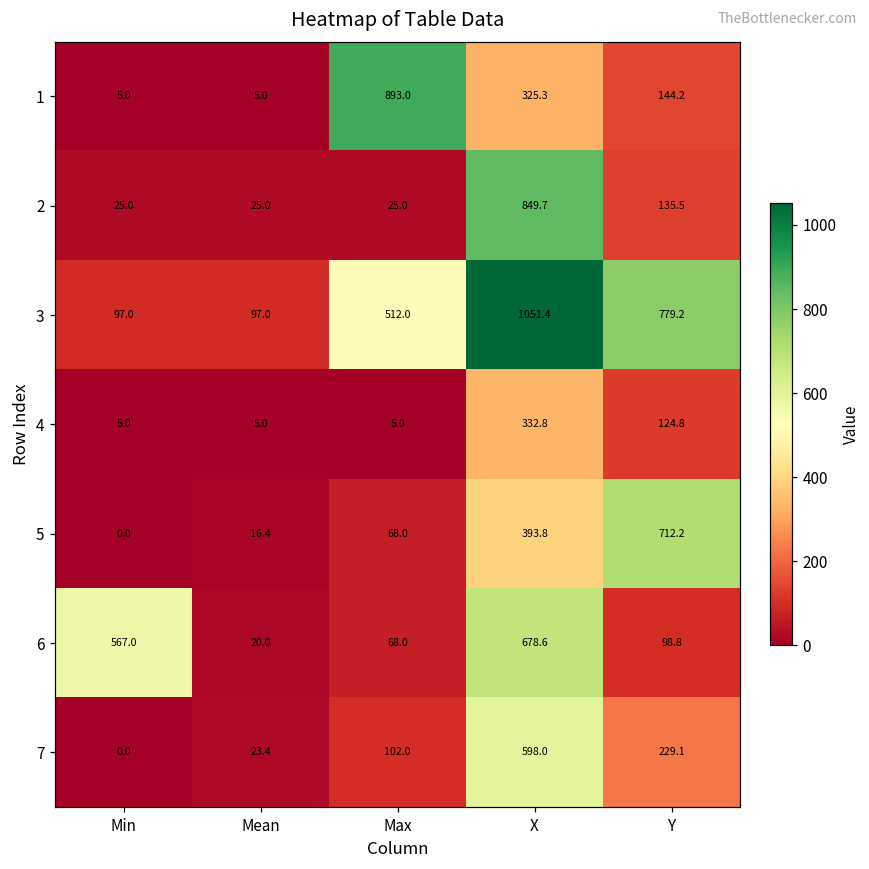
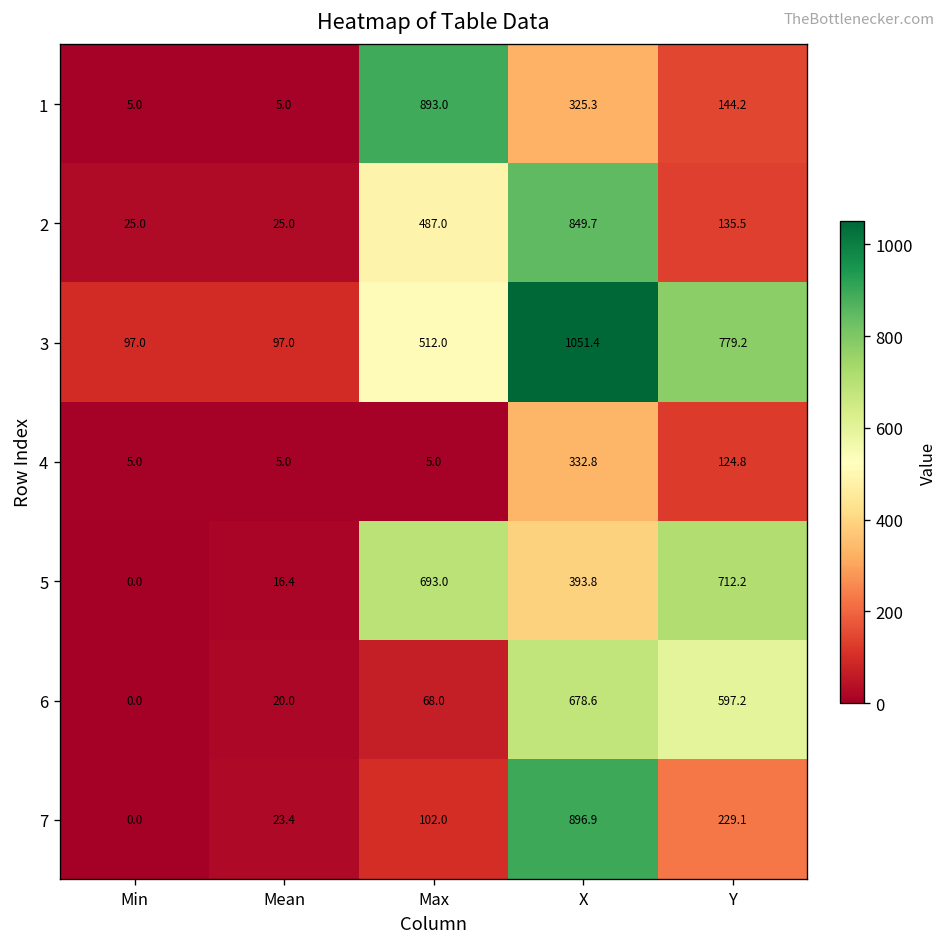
2, Max: 25.0 -> 487.0
5, Max: 68.0 -> 693.0
6, Min: 567.0 -> 0.0
6, Y: 98.8 -> 597.2
7, X: 598.0 -> 896.9
